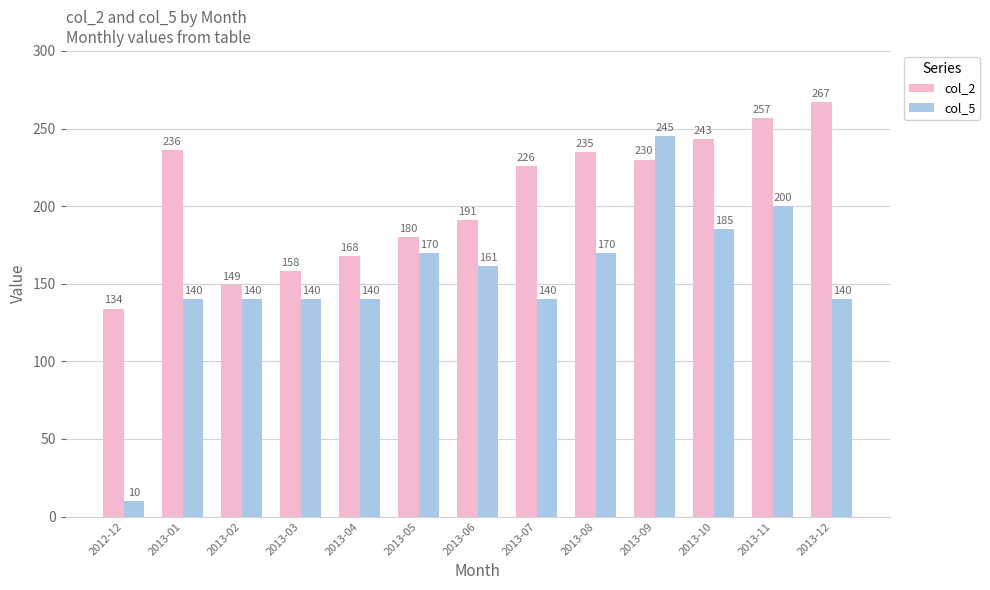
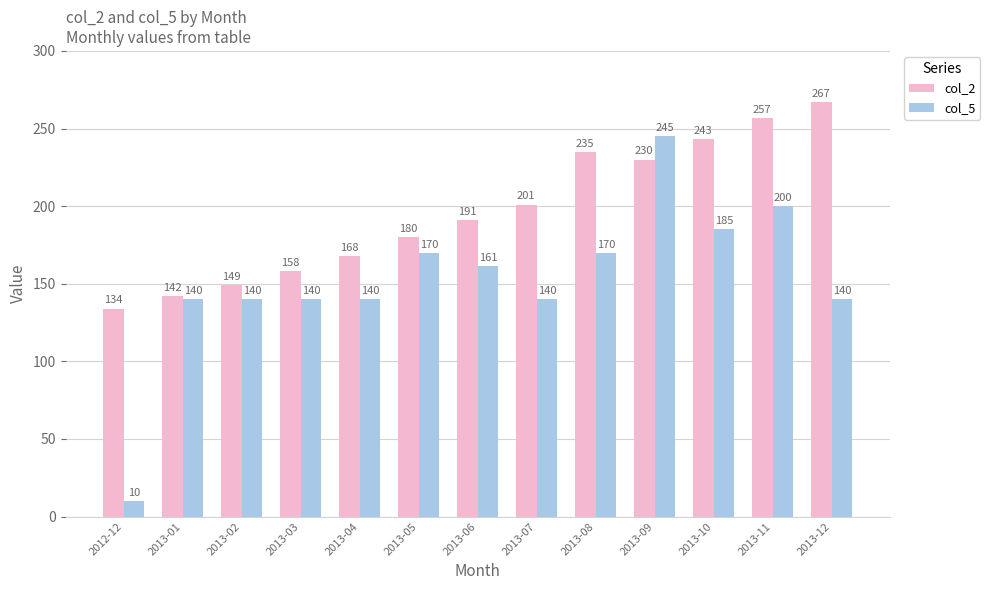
col_2, 2013-01: 236 -> 142
col_2, 2013-07: 226 -> 201
